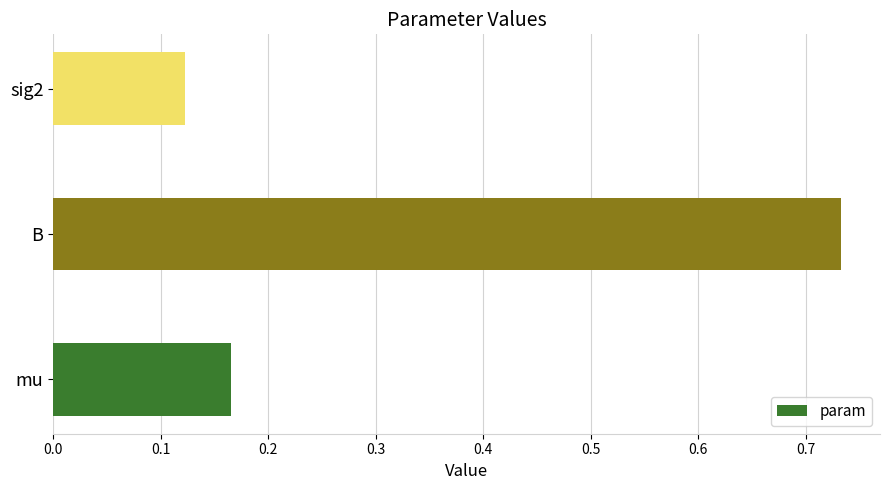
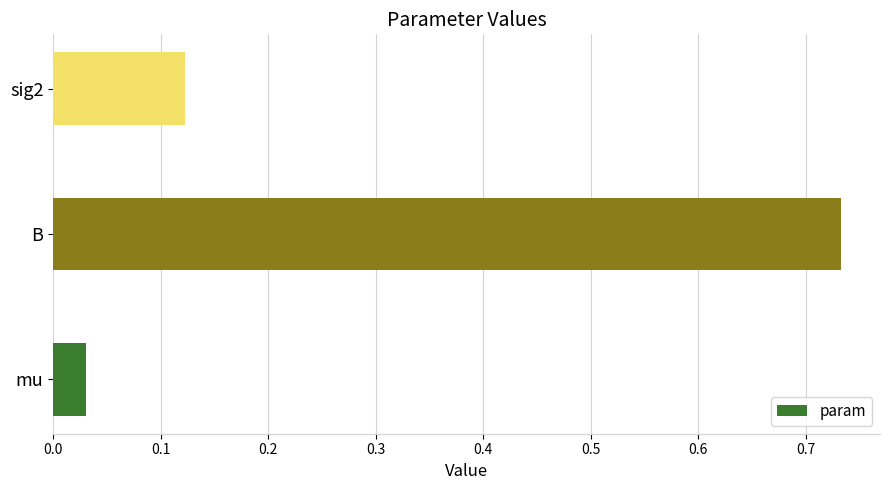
mu: 0.165 -> 0.030
